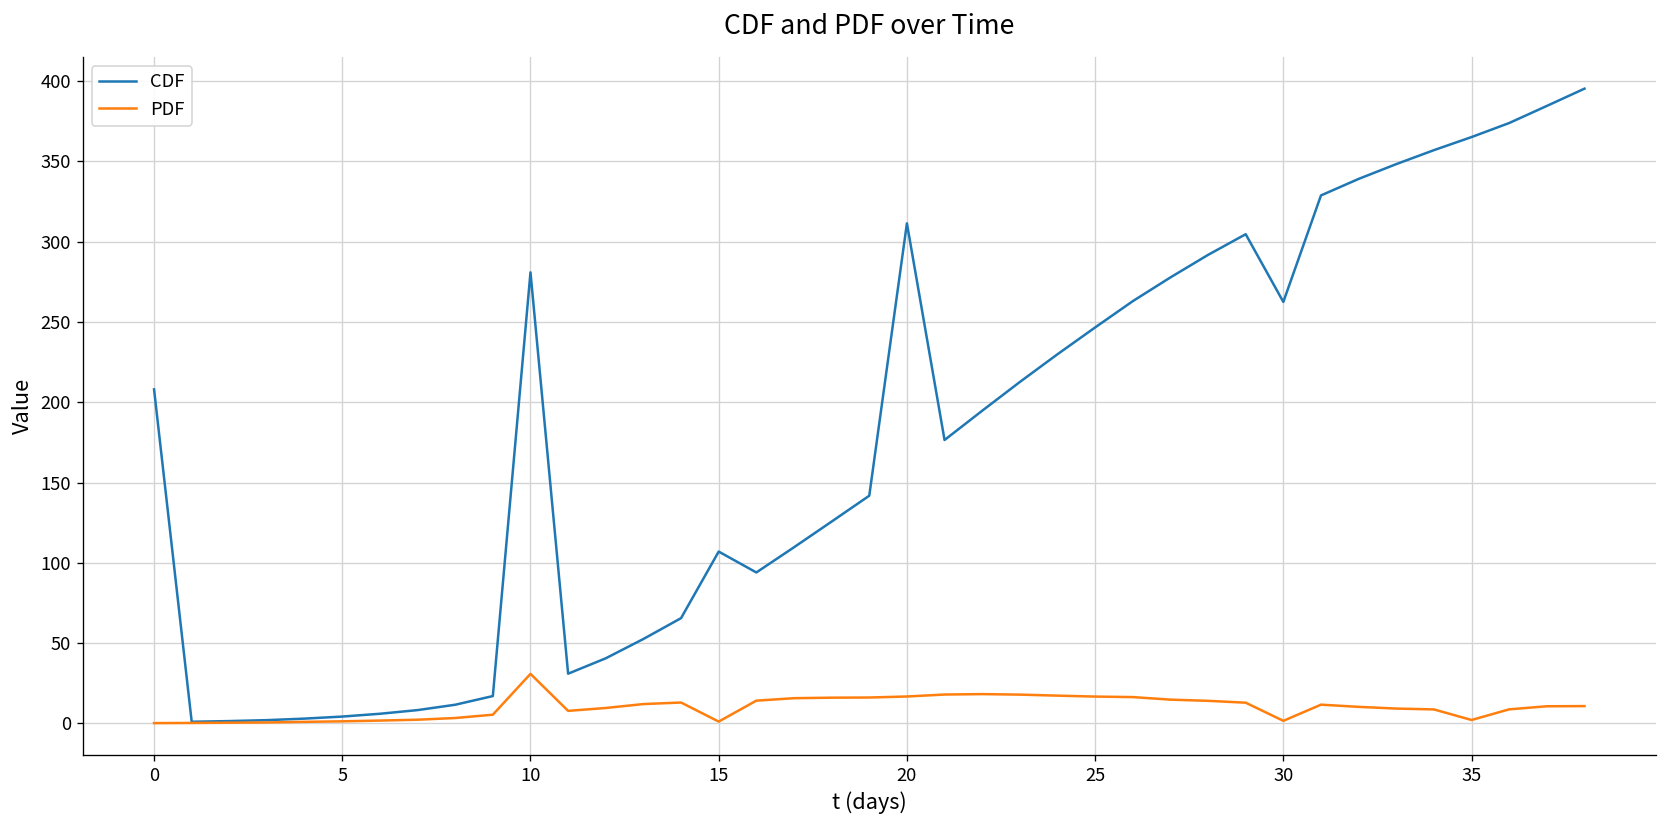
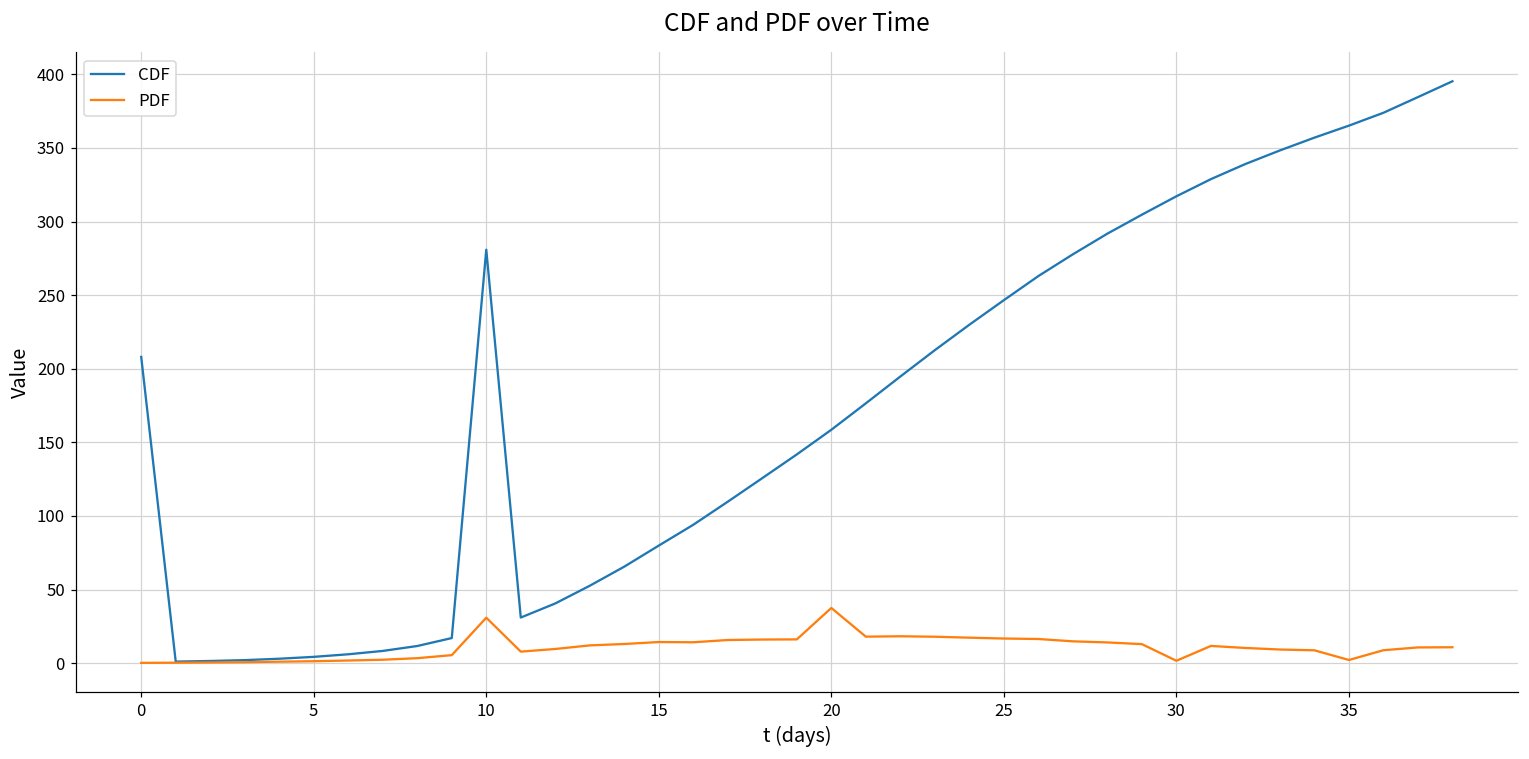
CDF, 15: 107 -> 80
PDF, 15: 1 -> 14
CDF, 20: 311 -> 159
PDF, 20: 17 -> 37
CDF, 30: 262 -> 317
